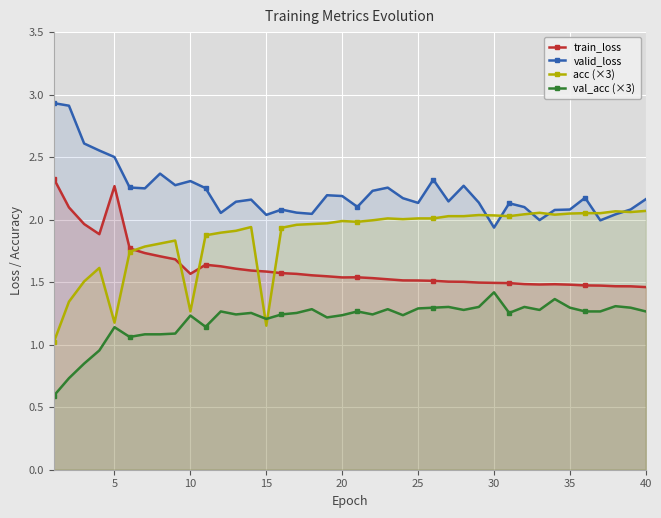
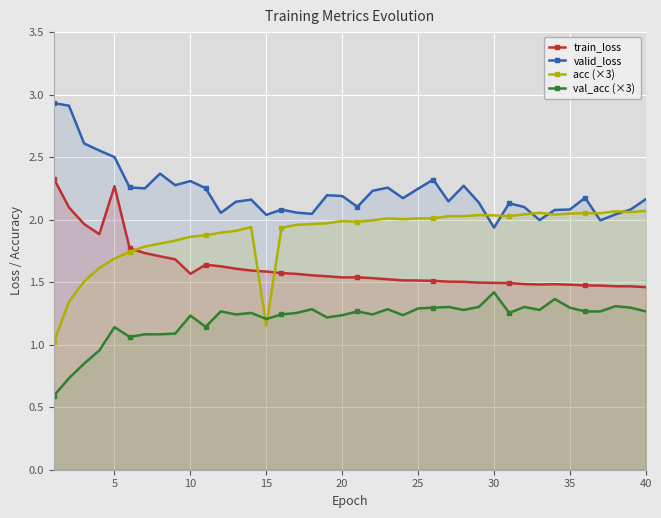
acc (×3), 5: 1.18 -> 1.69
acc (×3), 10: 1.27 -> 1.86
valid_loss, 25: 2.13 -> 2.25
